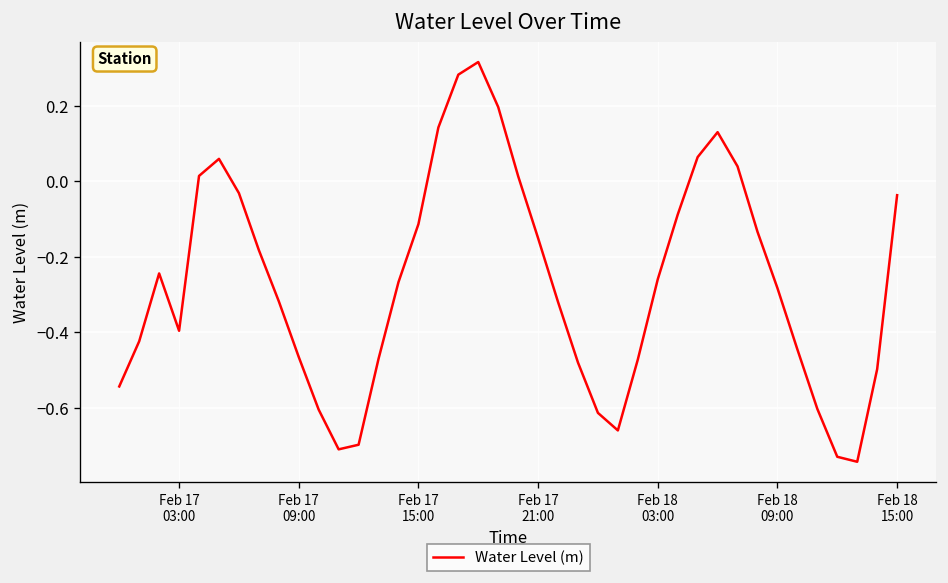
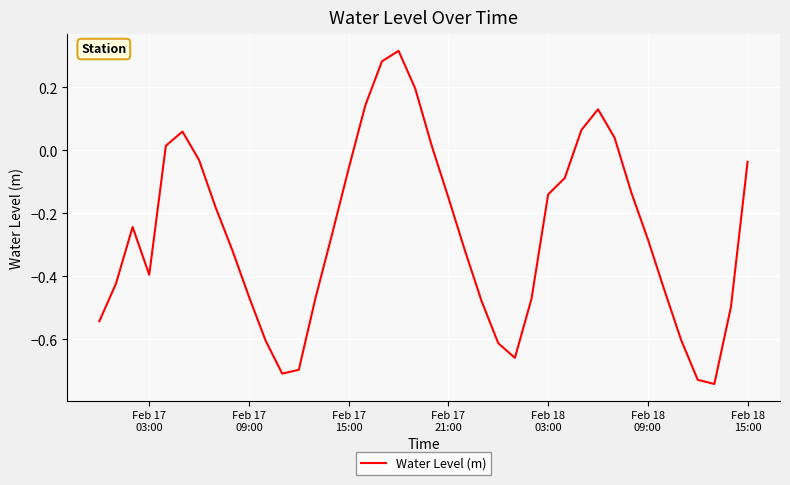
Feb 17 15:00: -0.11 -> -0.06
Feb 18 03:00: -0.26 -> -0.14
